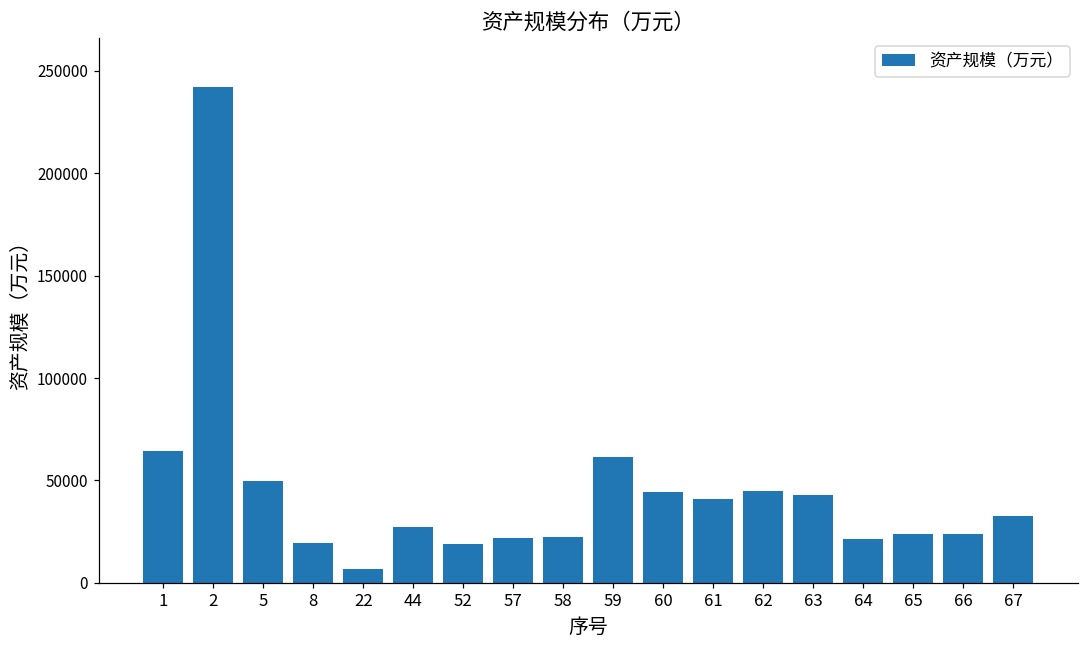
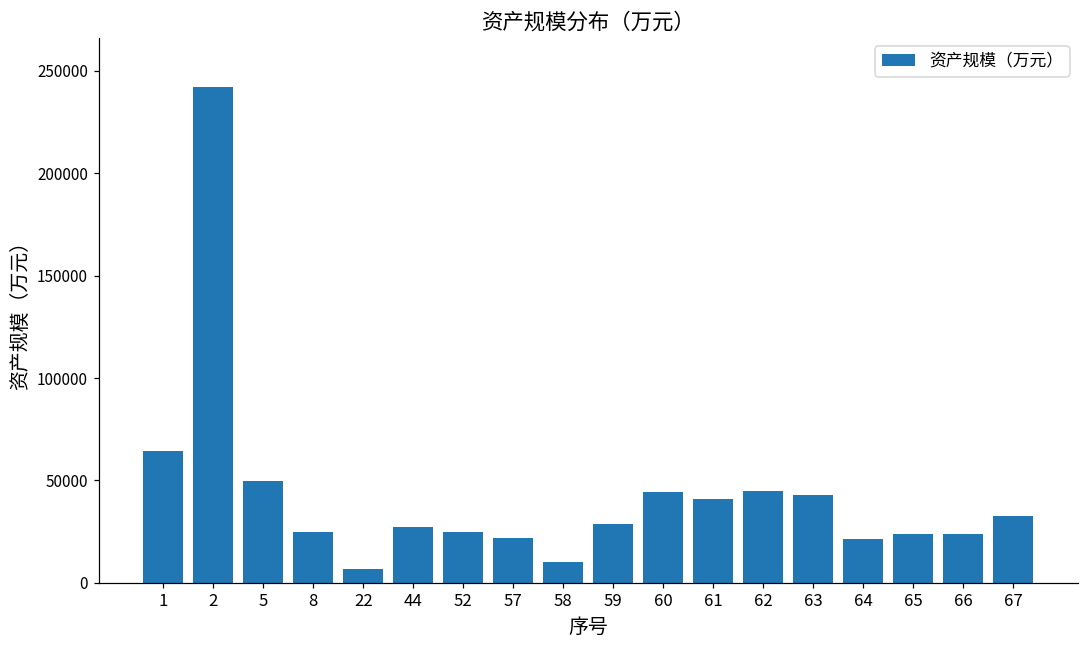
8: 19000 -> 25000
52: 19000 -> 25000
58: 22000 -> 10000
59: 61000 -> 28000
